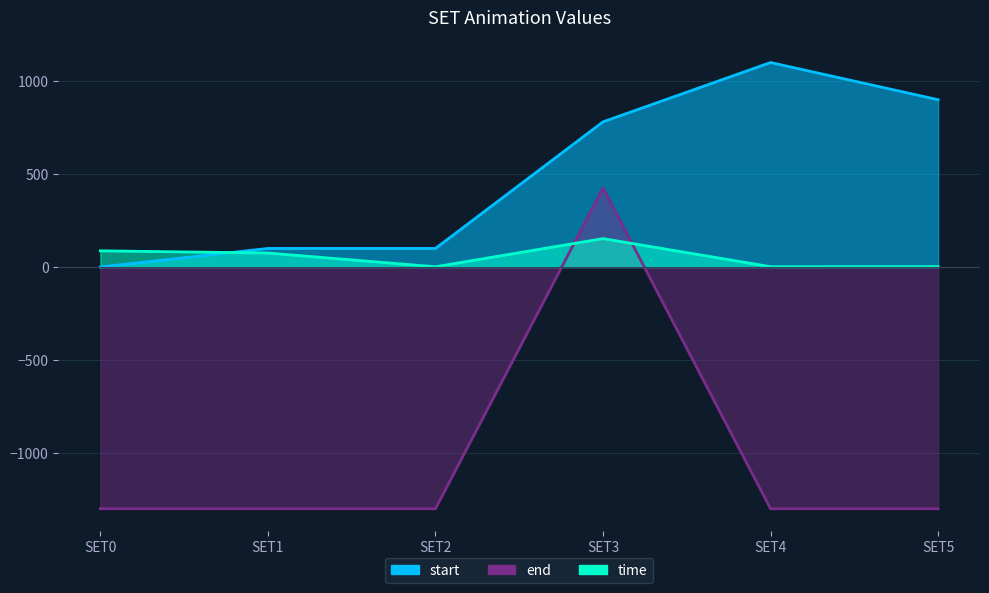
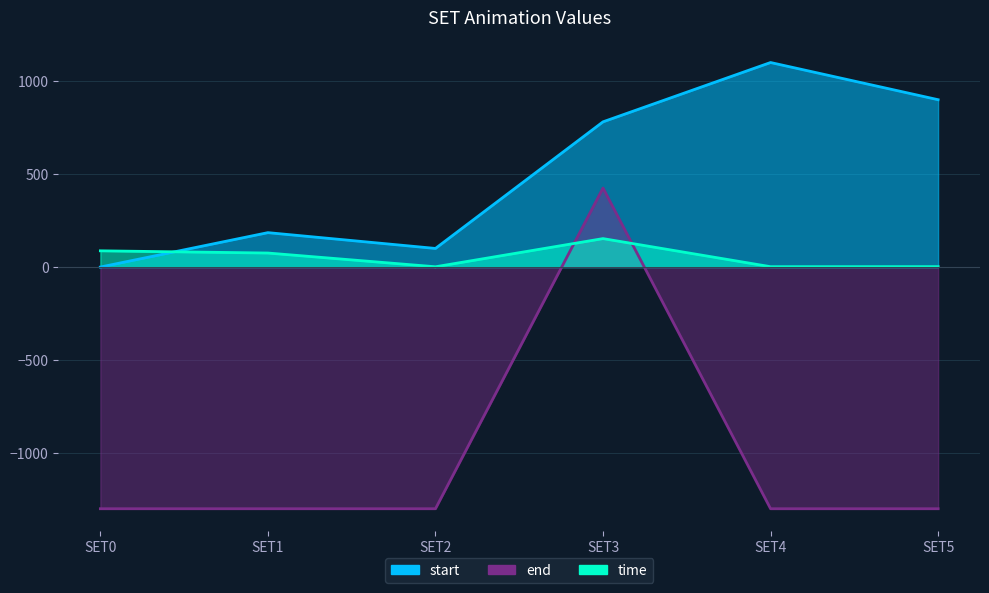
start, SET1: 100 -> 190
